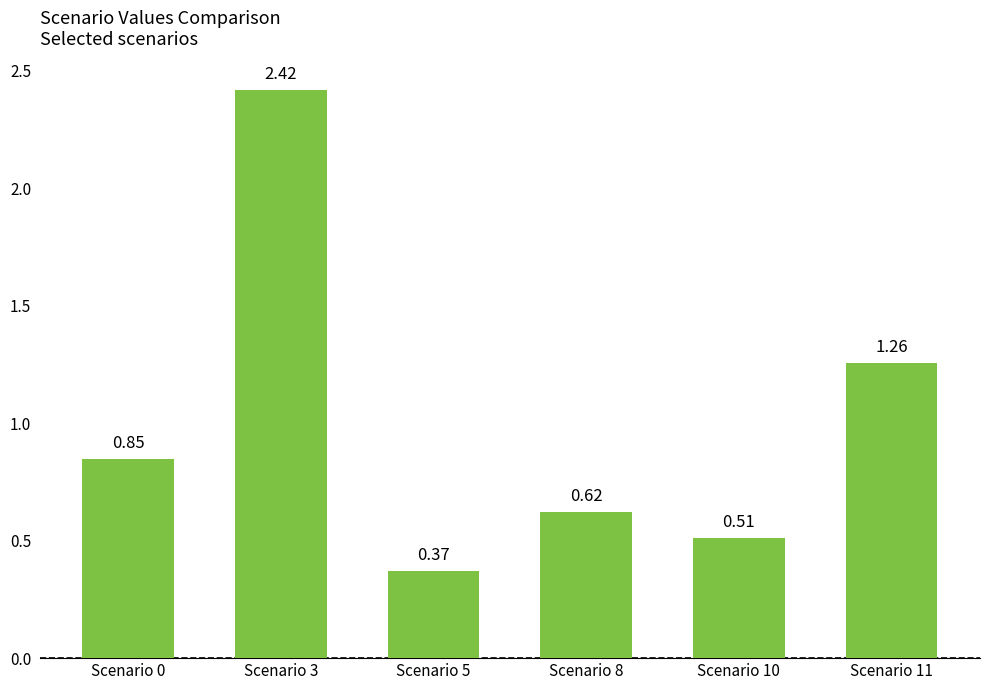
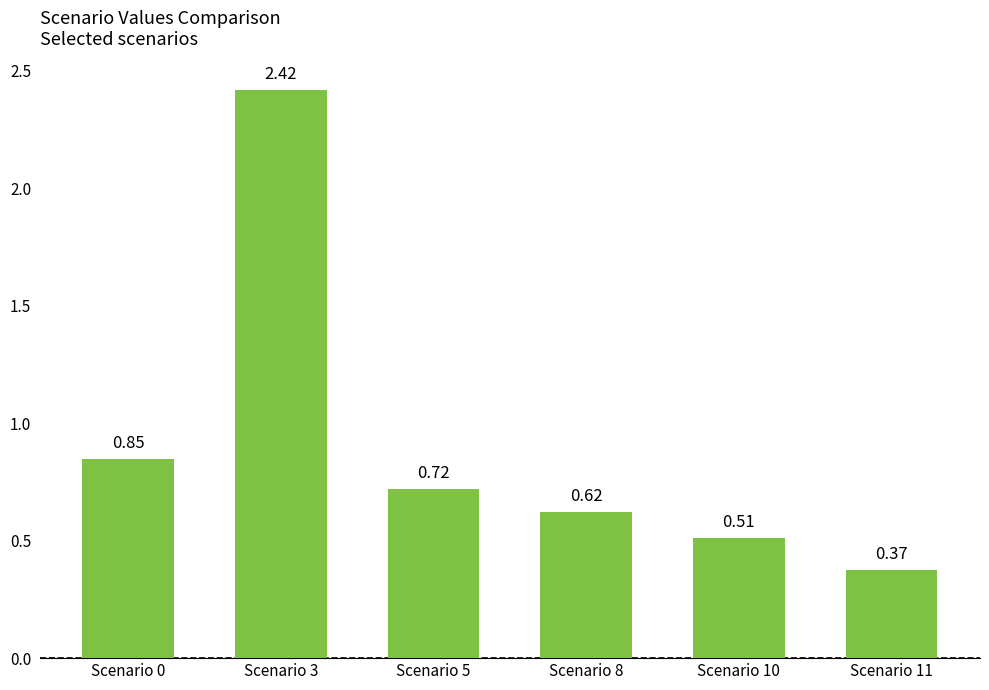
Scenario 5: 0.37 -> 0.72
Scenario 11: 1.26 -> 0.37
